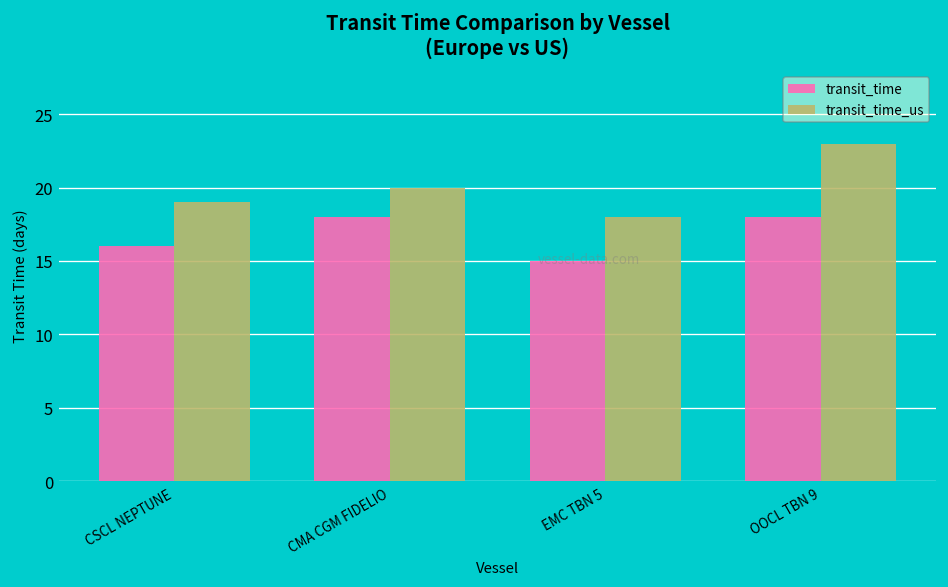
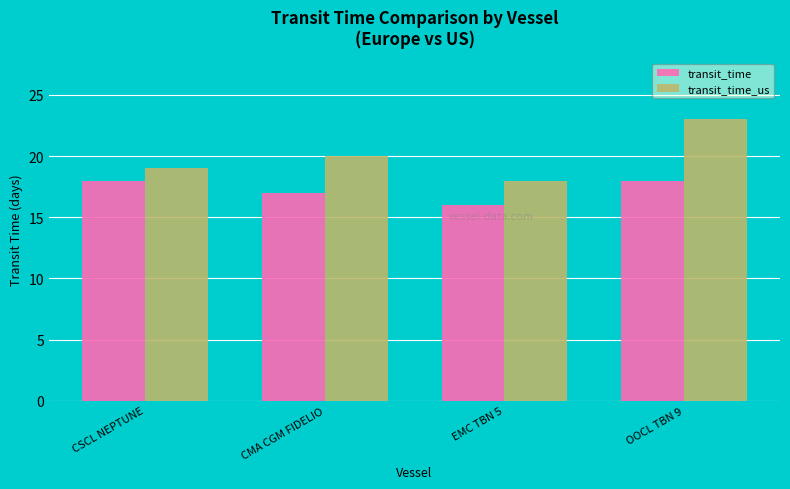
transit_time, CSCL NEPTUNE: 16 -> 18
transit_time, CMA CGM FIDELIO: 18 -> 17
transit_time, EMC TBN 5: 15 -> 16
